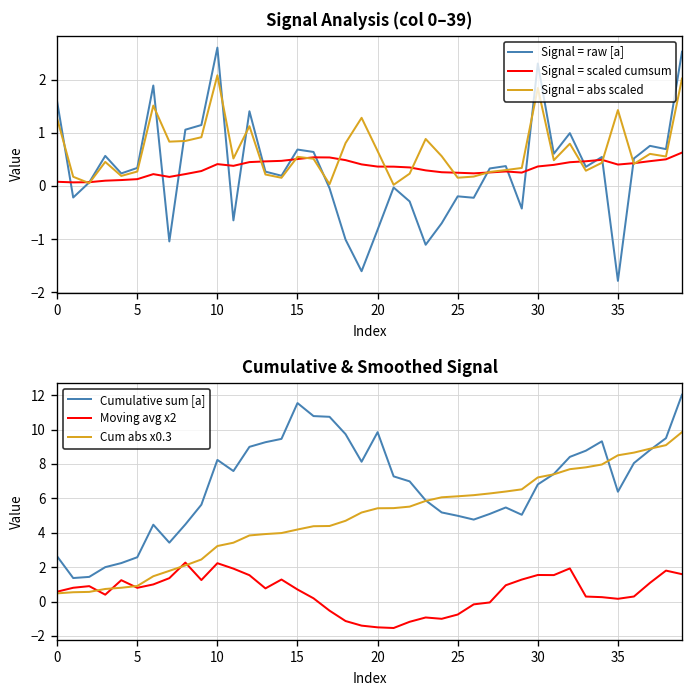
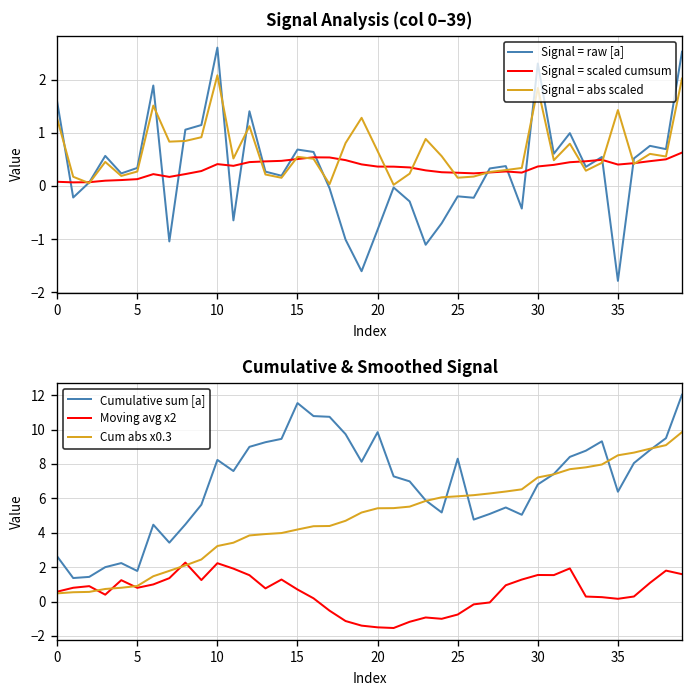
Cumulative & Smoothed Signal, Cumulative sum [a], 5: 2.6 -> 1.8
Cumulative & Smoothed Signal, Cumulative sum [a], 25: 5.0 -> 8.3
